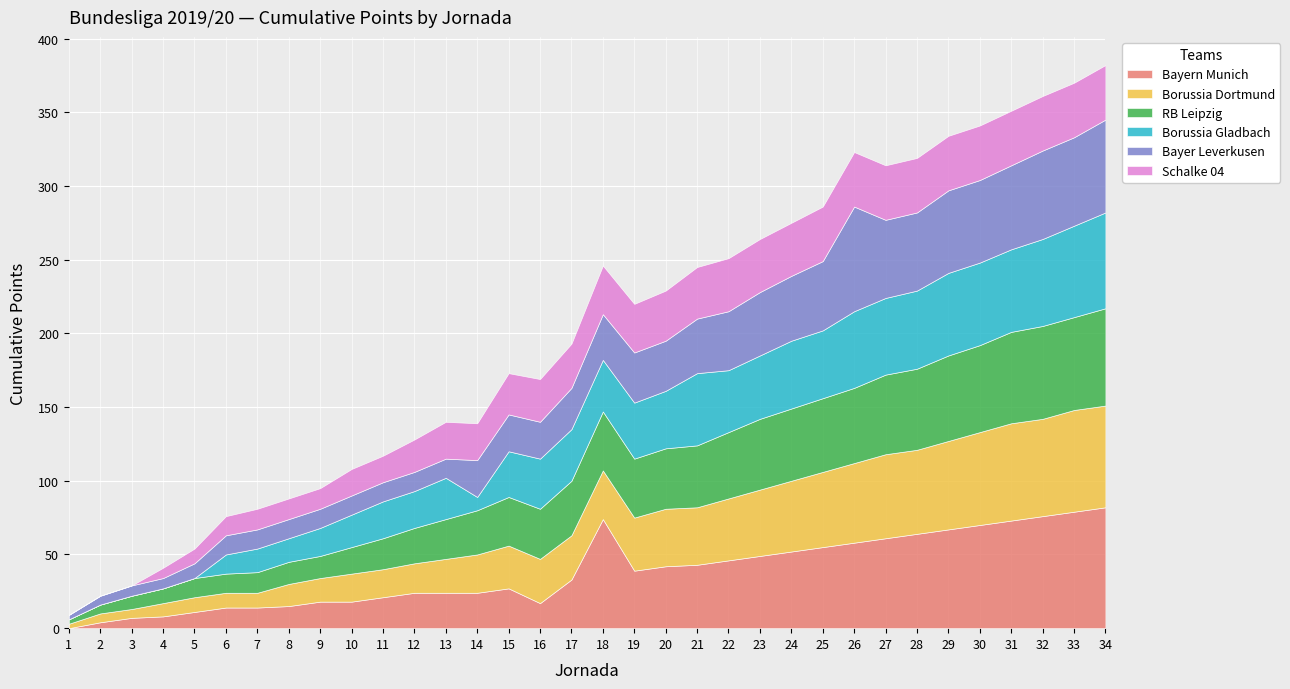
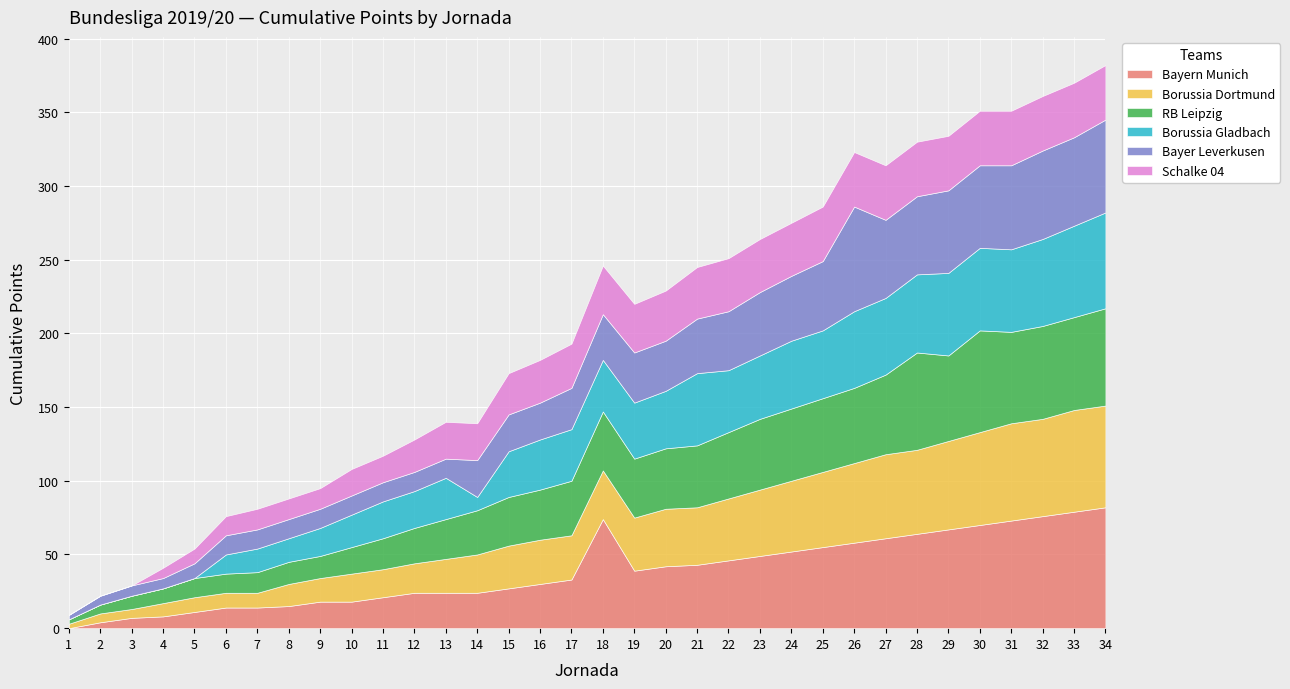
Bayern Munich, 16: 17 -> 30
RB Leipzig, 28: 55 -> 66
RB Leipzig, 30: 59 -> 69
